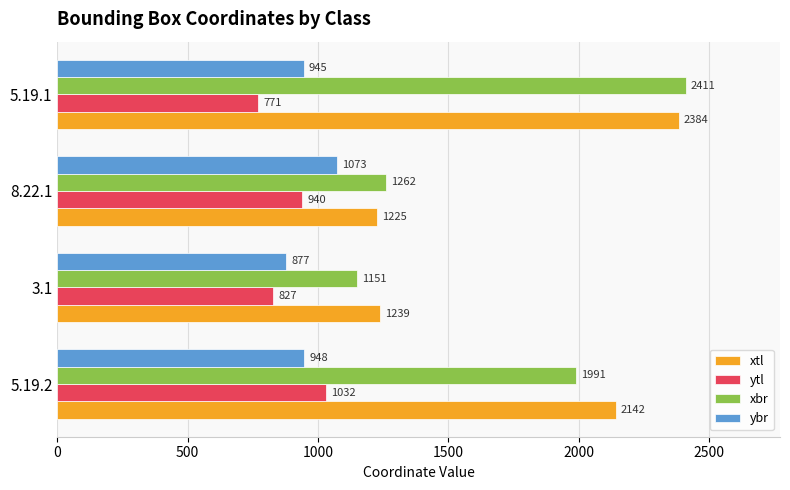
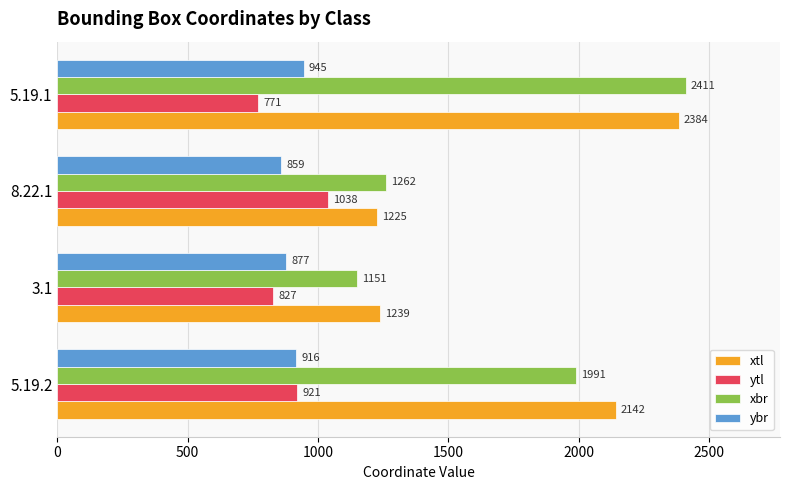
ybr, 8.22.1: 1073 -> 859
ytl, 8.22.1: 940 -> 1038
ybr, 5.19.2: 948 -> 916
ytl, 5.19.2: 1032 -> 921
